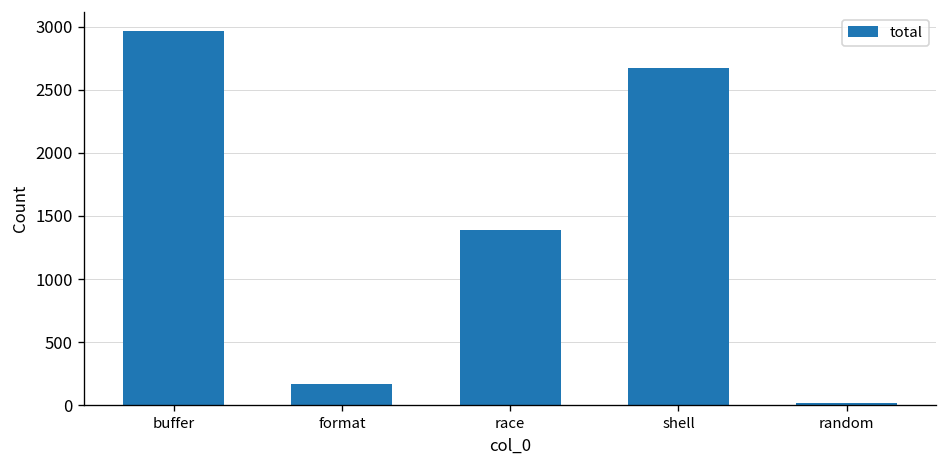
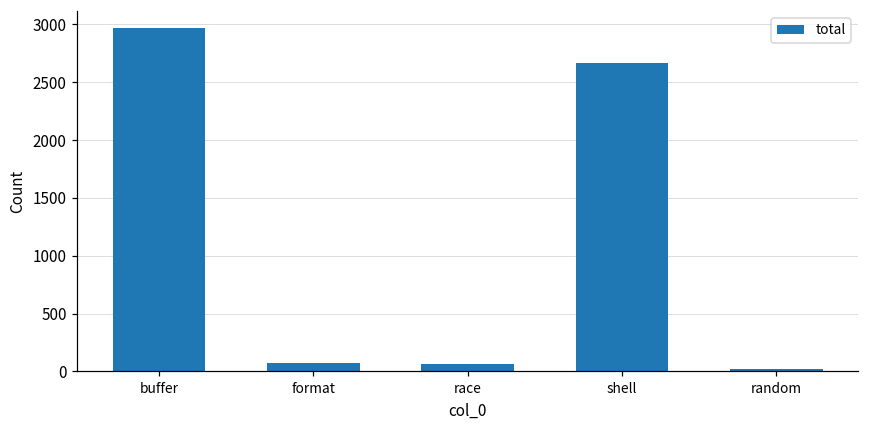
format: 170 -> 80
race: 1390 -> 70
